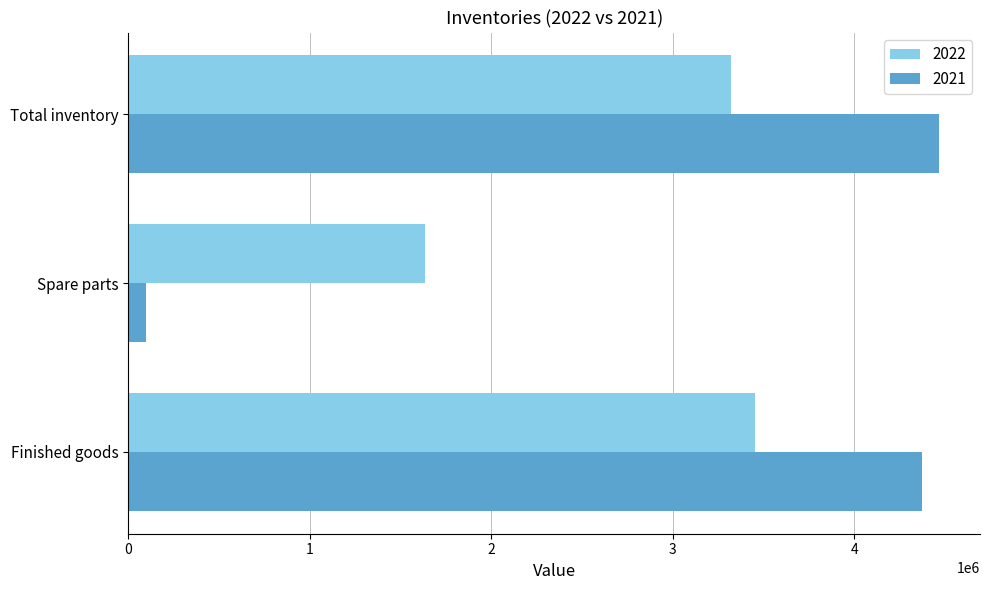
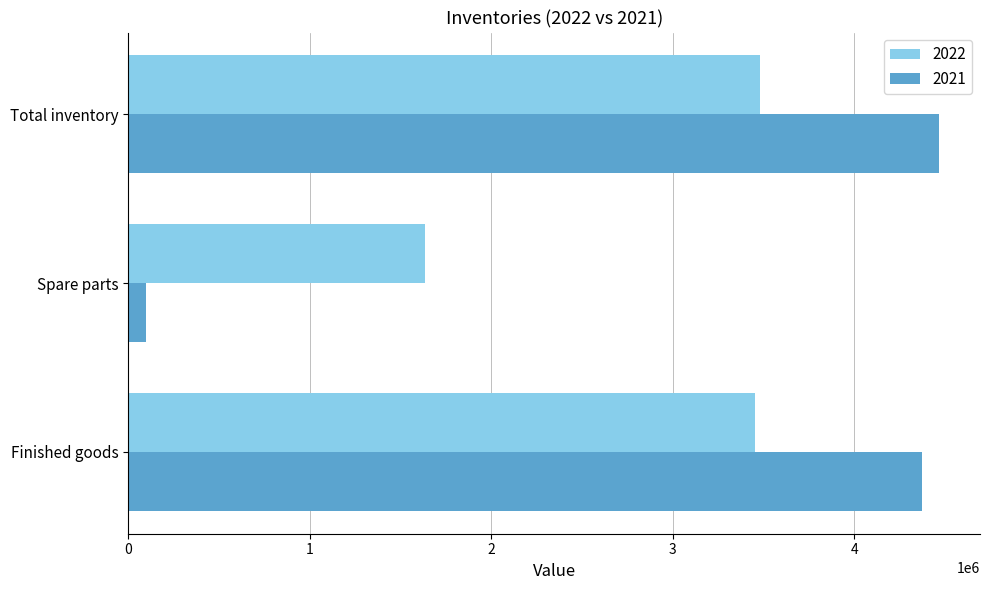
2022, Total inventory: 3320000 -> 3480000
